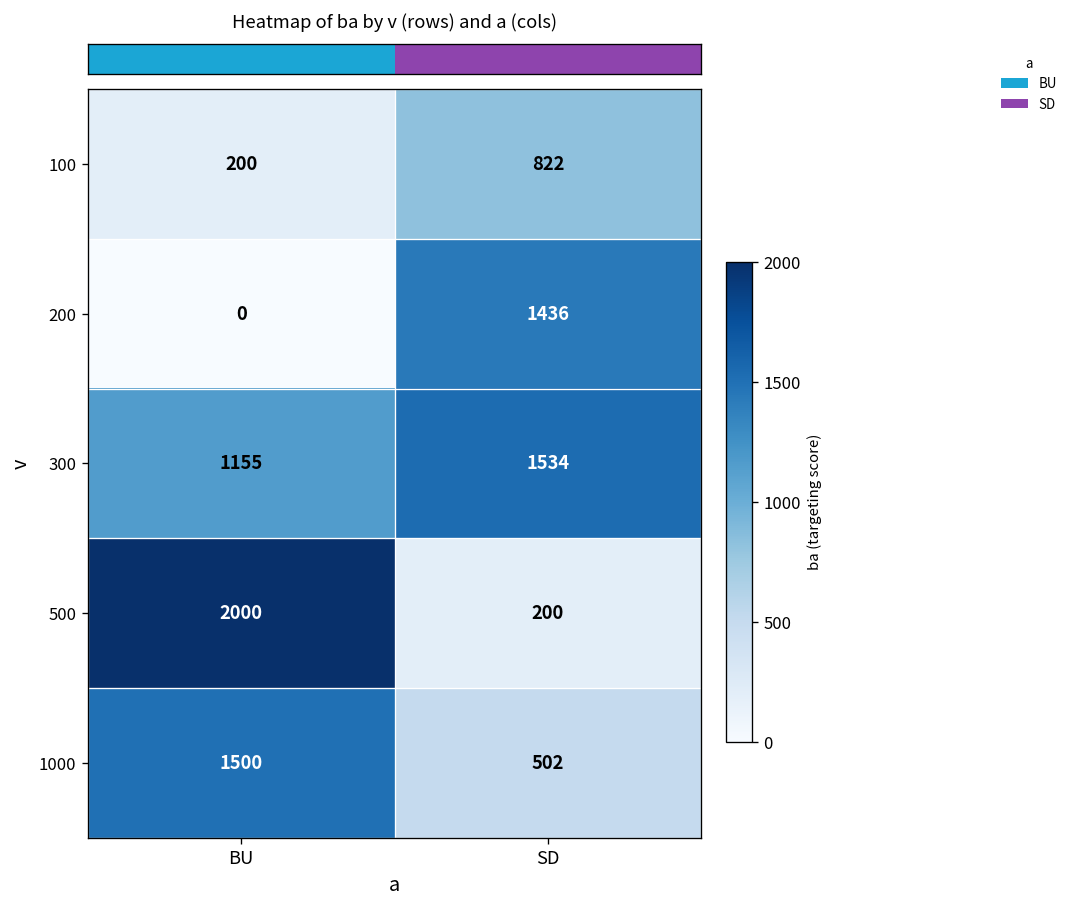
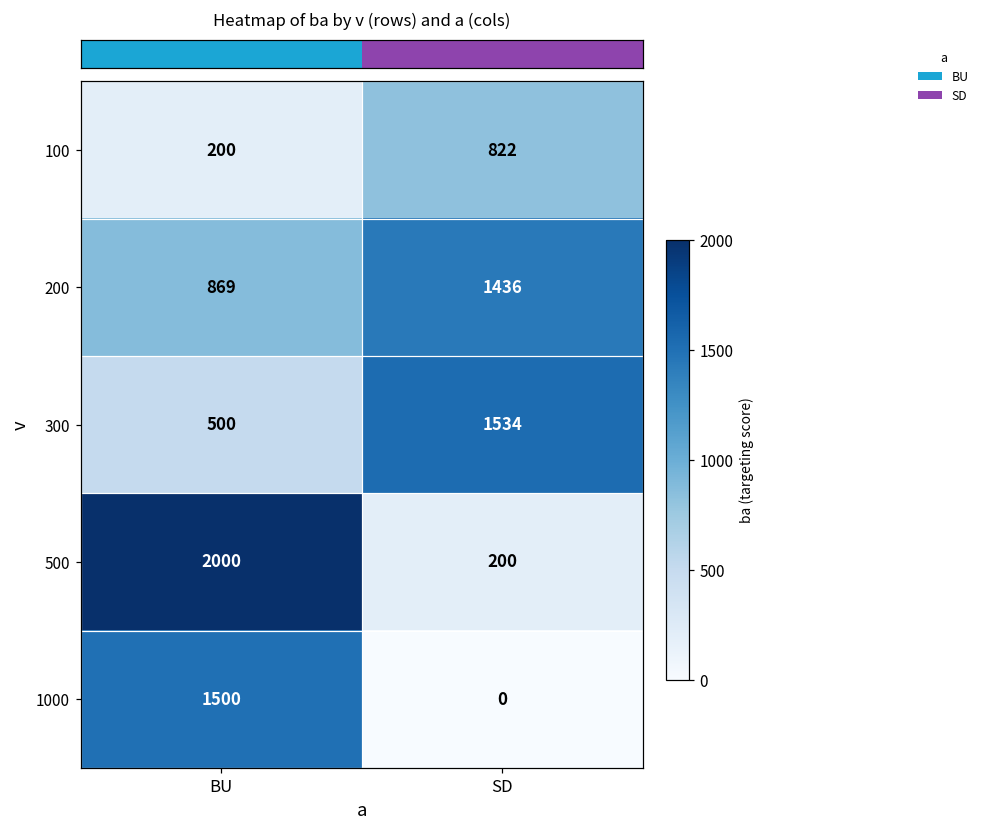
200, BU: 0 -> 869
300, BU: 1155 -> 500
1000, SD: 502 -> 0
